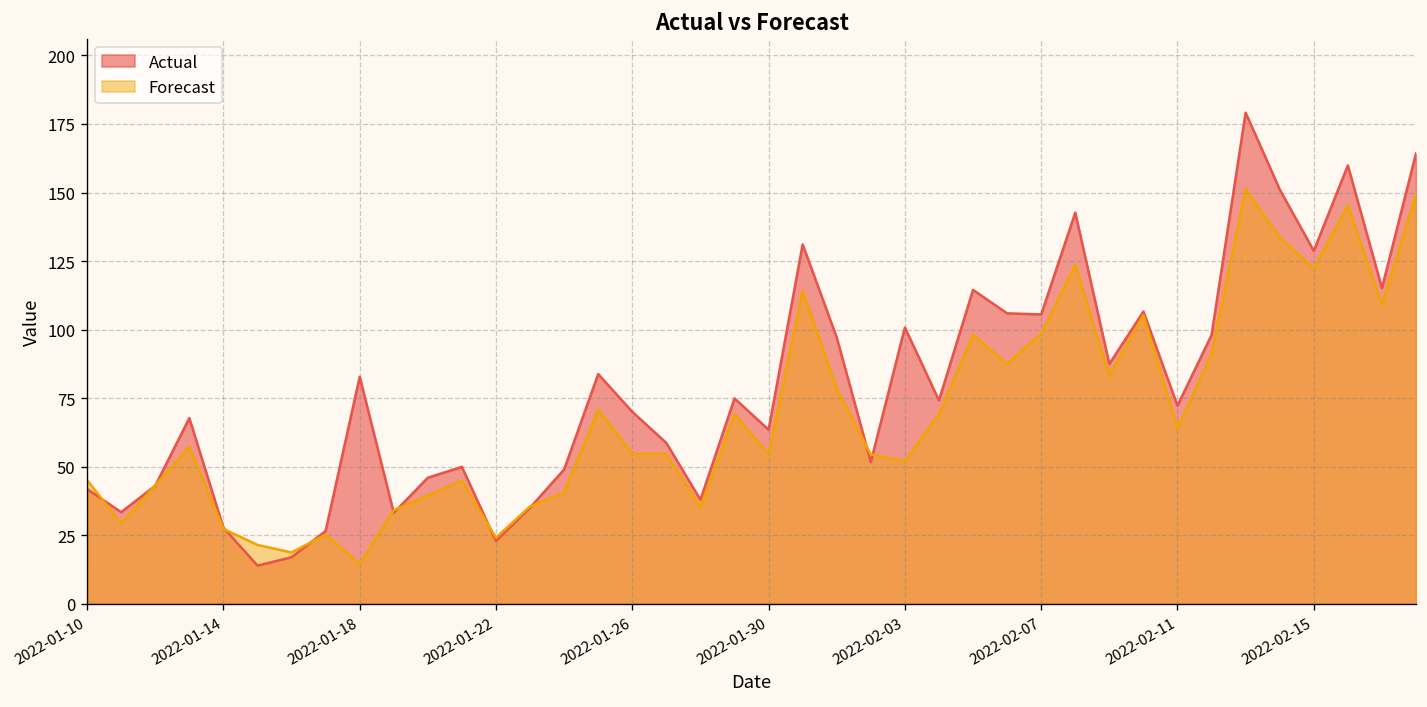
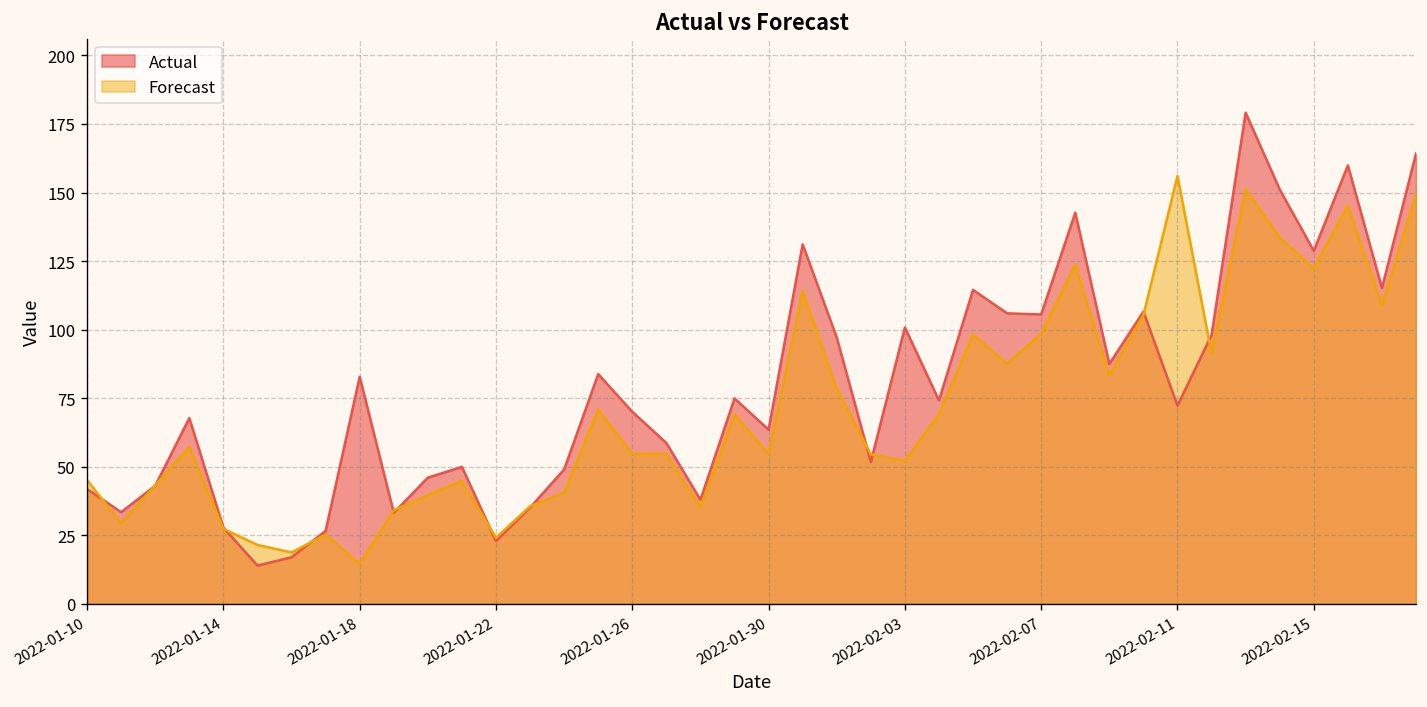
Forecast, 2022-02-11: 64 -> 156
